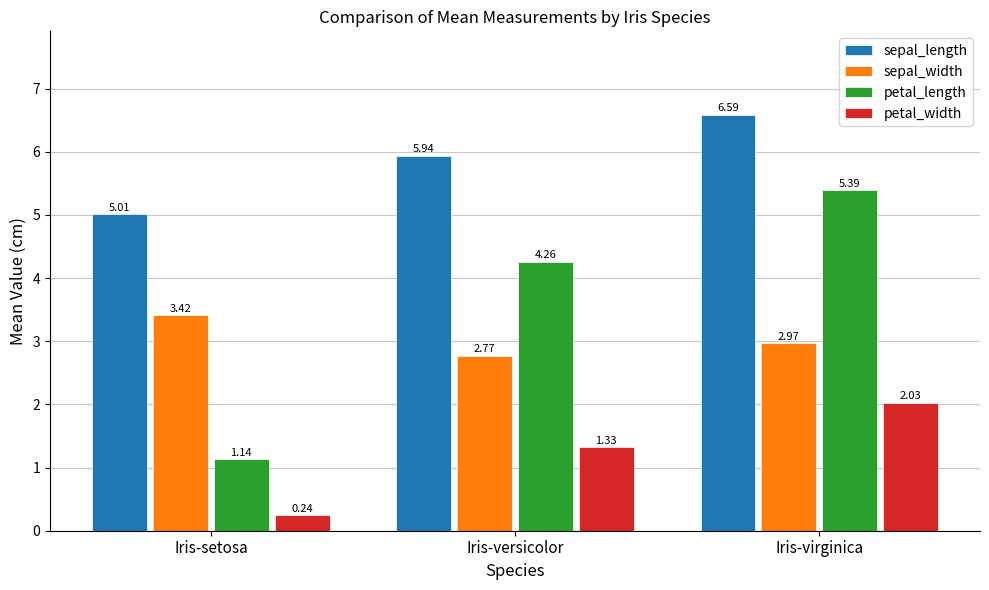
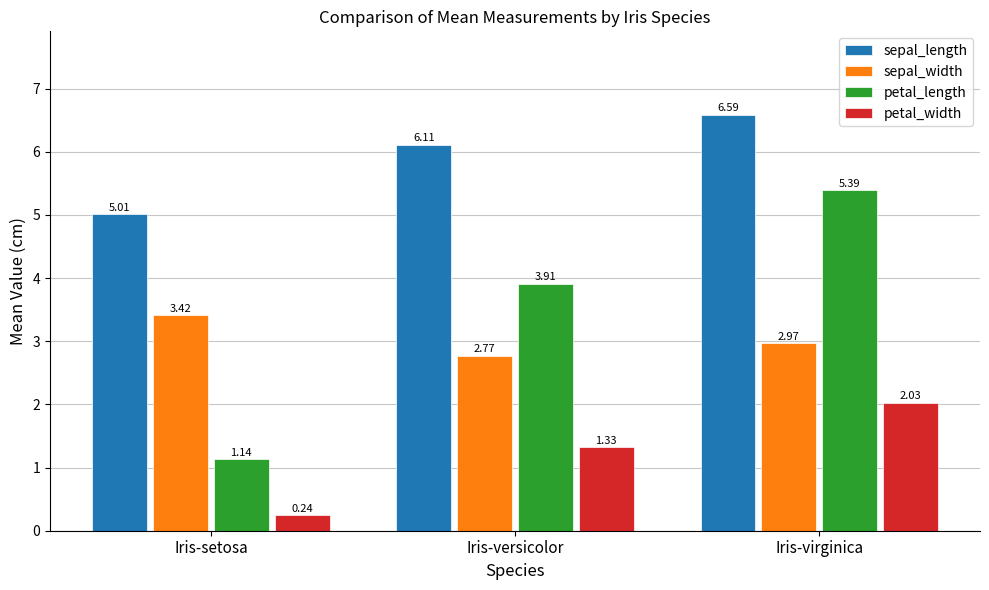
sepal_length, Iris-versicolor: 5.94 -> 6.11
petal_length, Iris-versicolor: 4.26 -> 3.91
